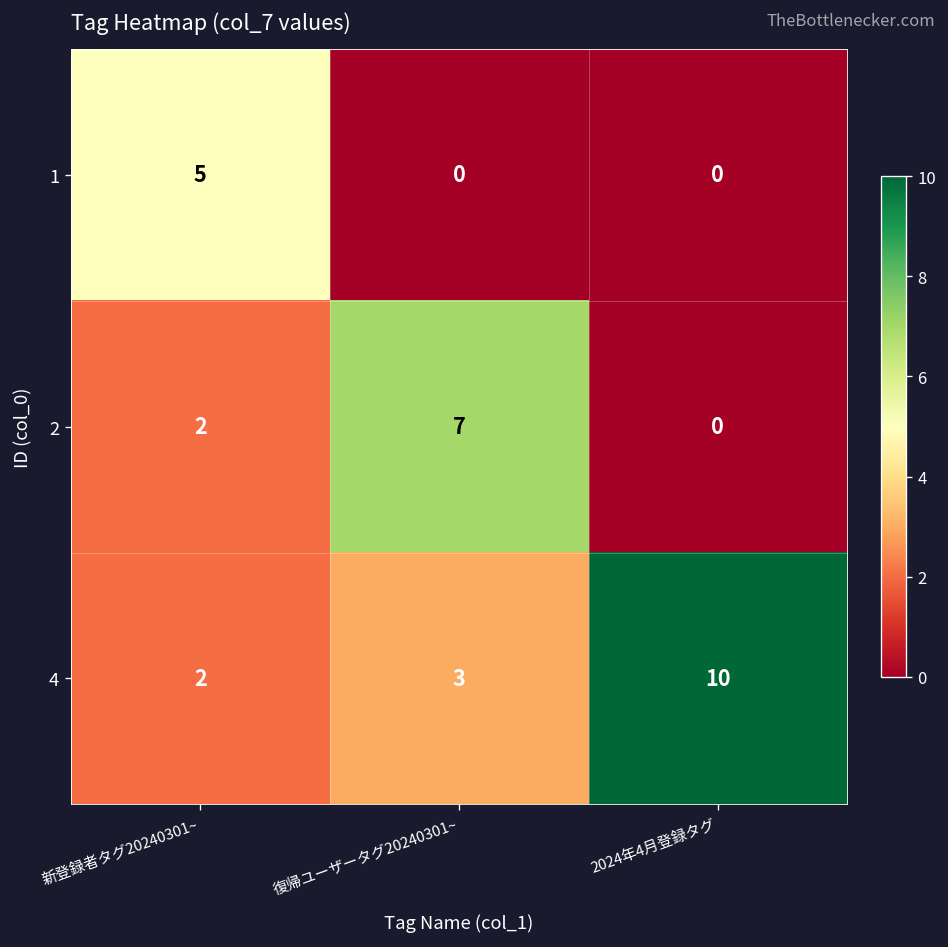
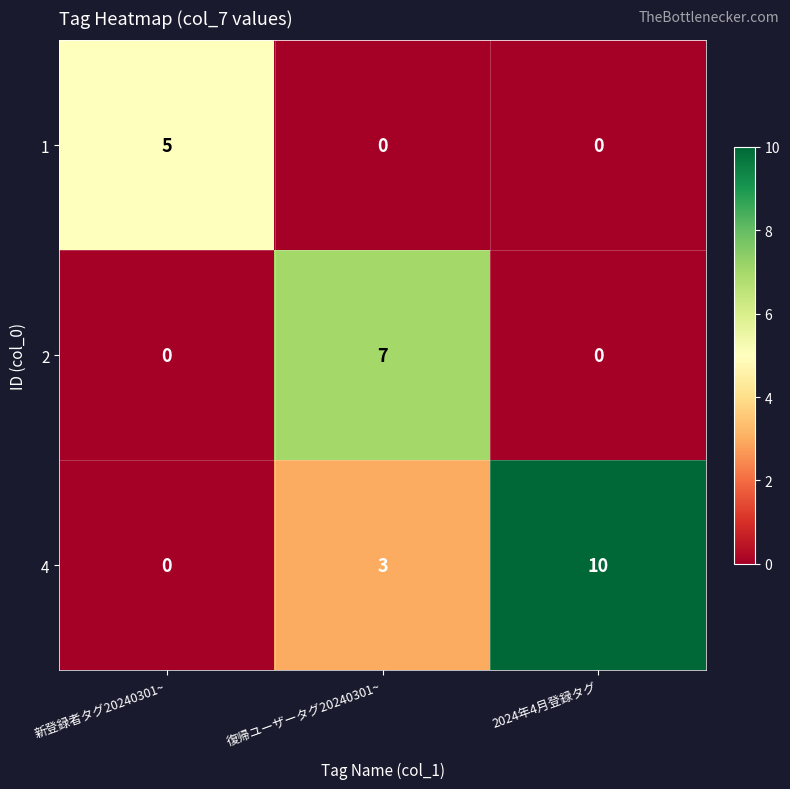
2, 新登録者タグ20240301~: 2 -> 0
4, 新登録者タグ20240301~: 2 -> 0
